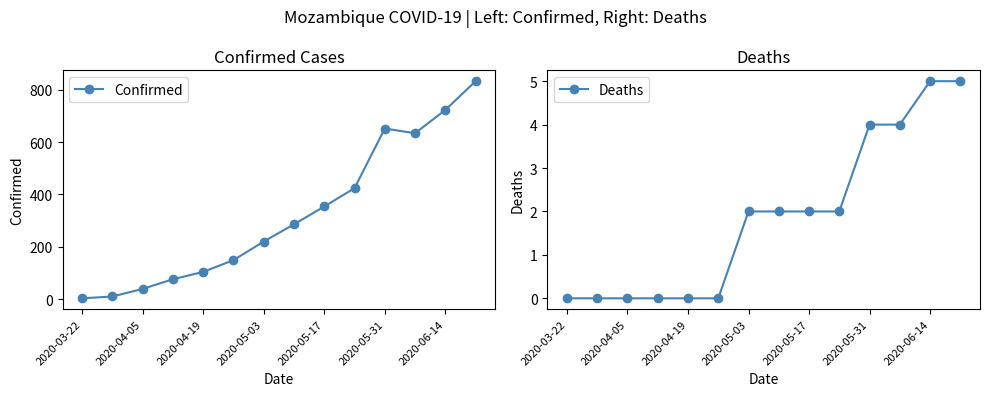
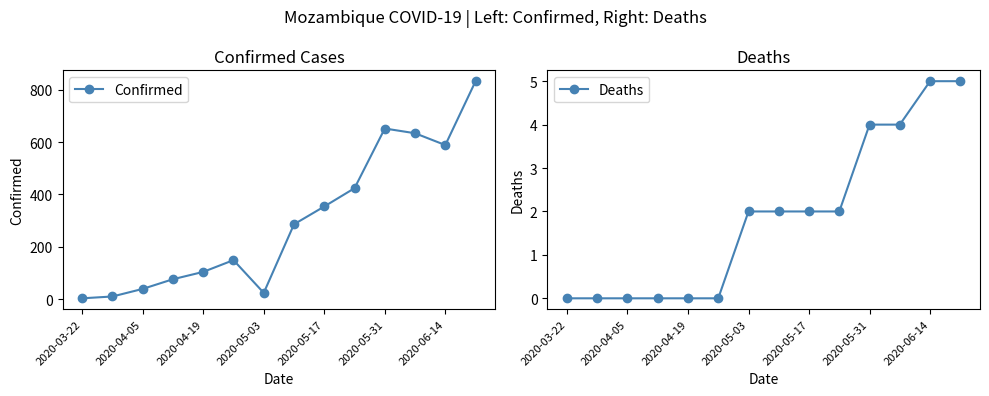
Confirmed Cases, 2020-05-03: 220 -> 20
Confirmed Cases, 2020-06-14: 720 -> 590
